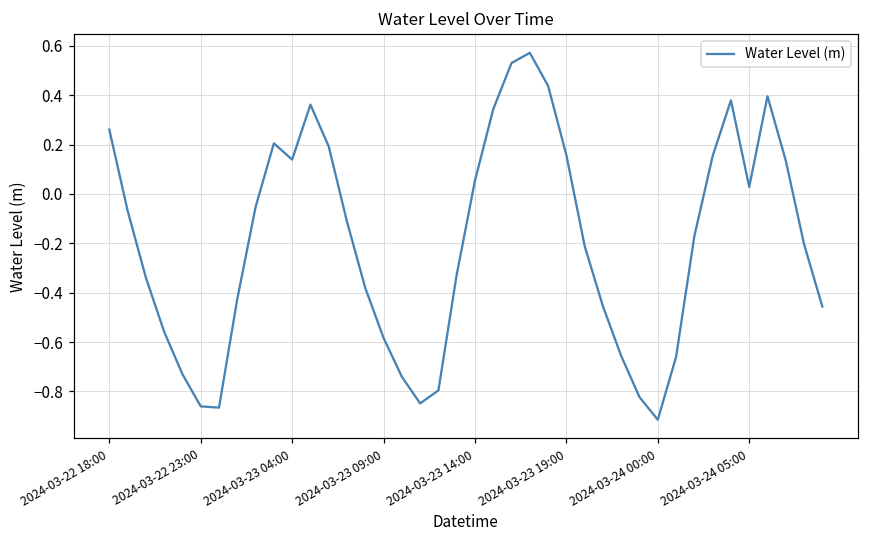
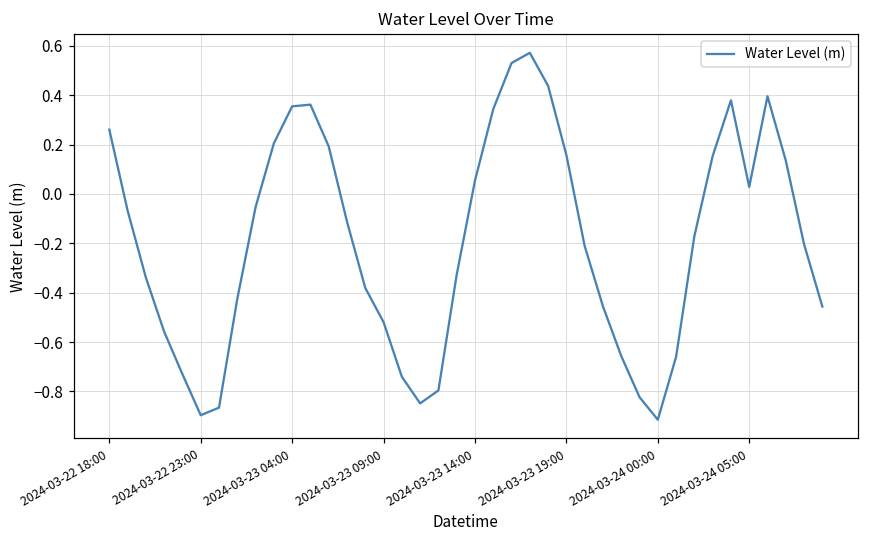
2024-03-22 23:00: -0.86 -> -0.90
2024-03-23 04:00: 0.14 -> 0.35
2024-03-23 09:00: -0.58 -> -0.52
